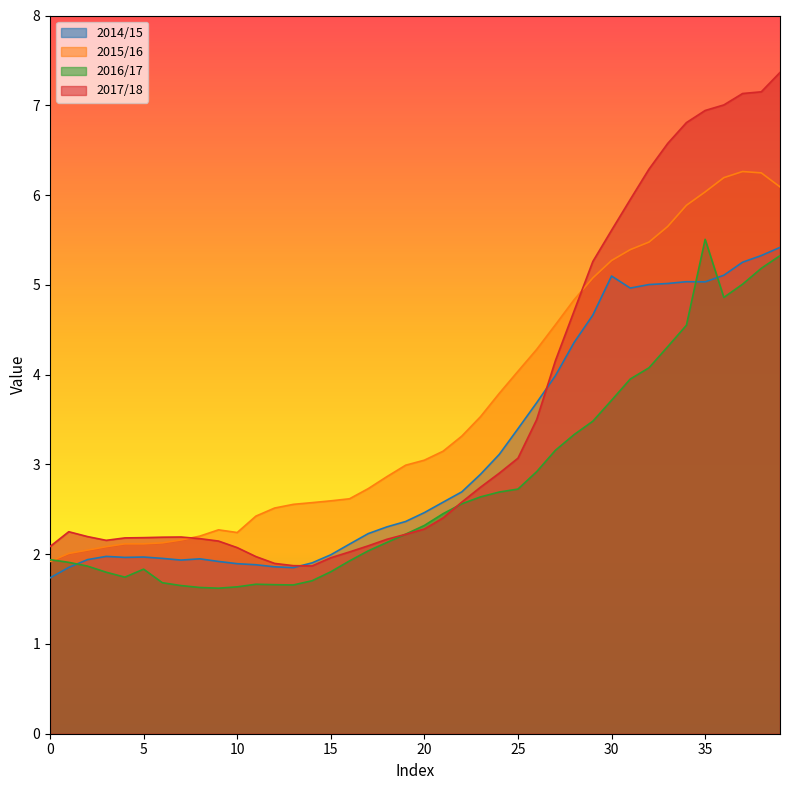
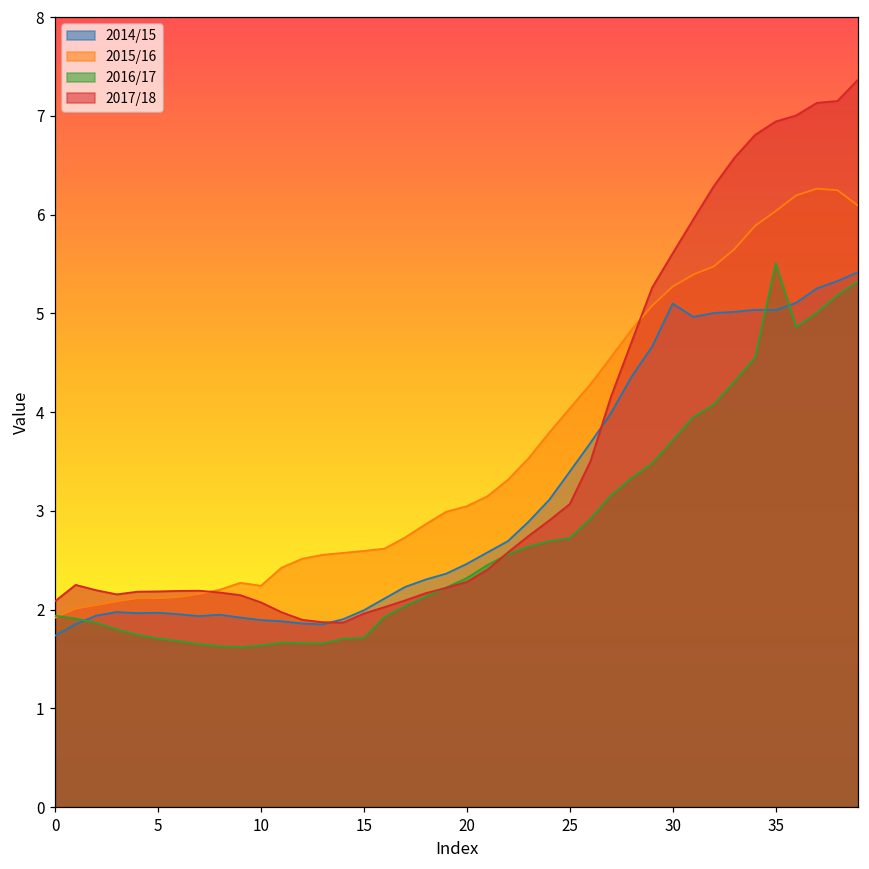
2016/17, 5: 1.8 -> 1.7
2016/17, 15: 1.8 -> 1.7
